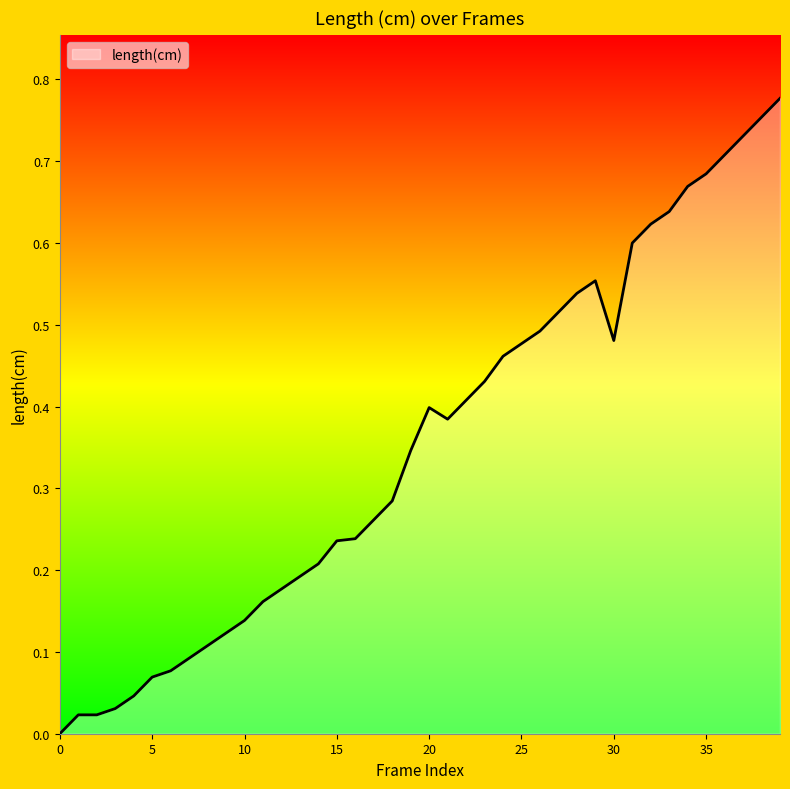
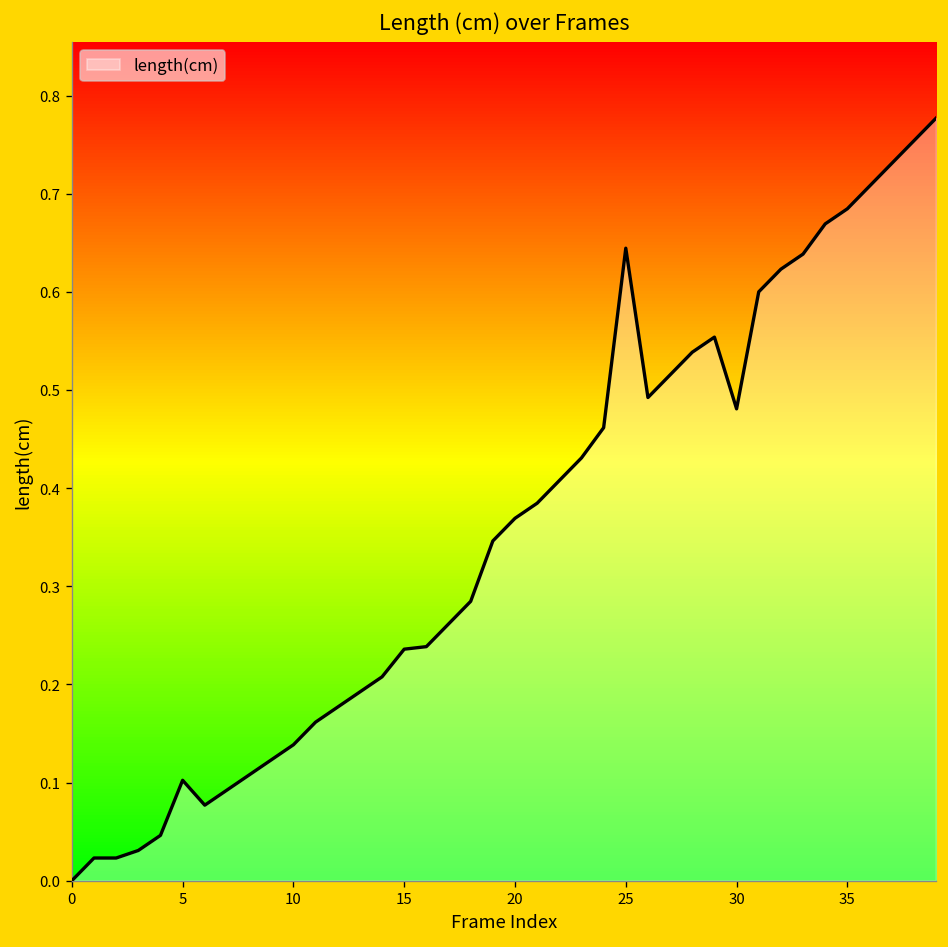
5: 0.07 -> 0.10
20: 0.40 -> 0.37
25: 0.48 -> 0.64
